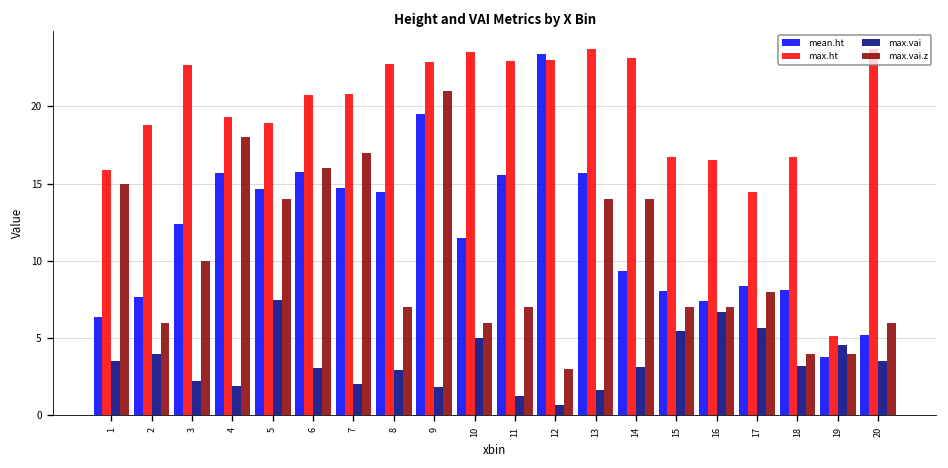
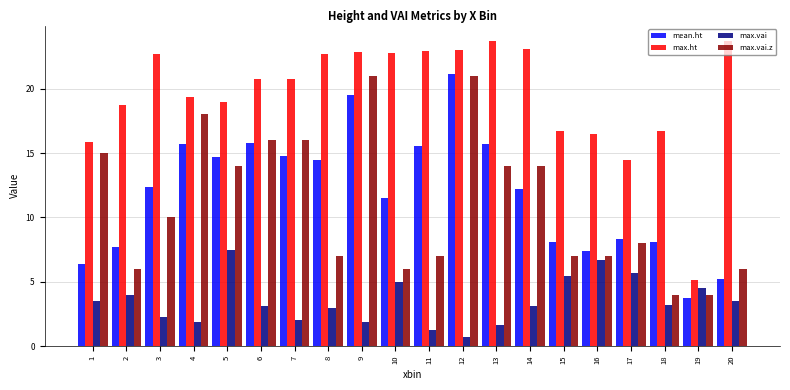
max.vai.z, 7: 17 -> 16
max.ht, 10: 23.5 -> 22.8
mean.ht, 12: 23.4 -> 21.1
max.vai.z, 12: 3 -> 21
mean.ht, 14: 9.4 -> 12.2
